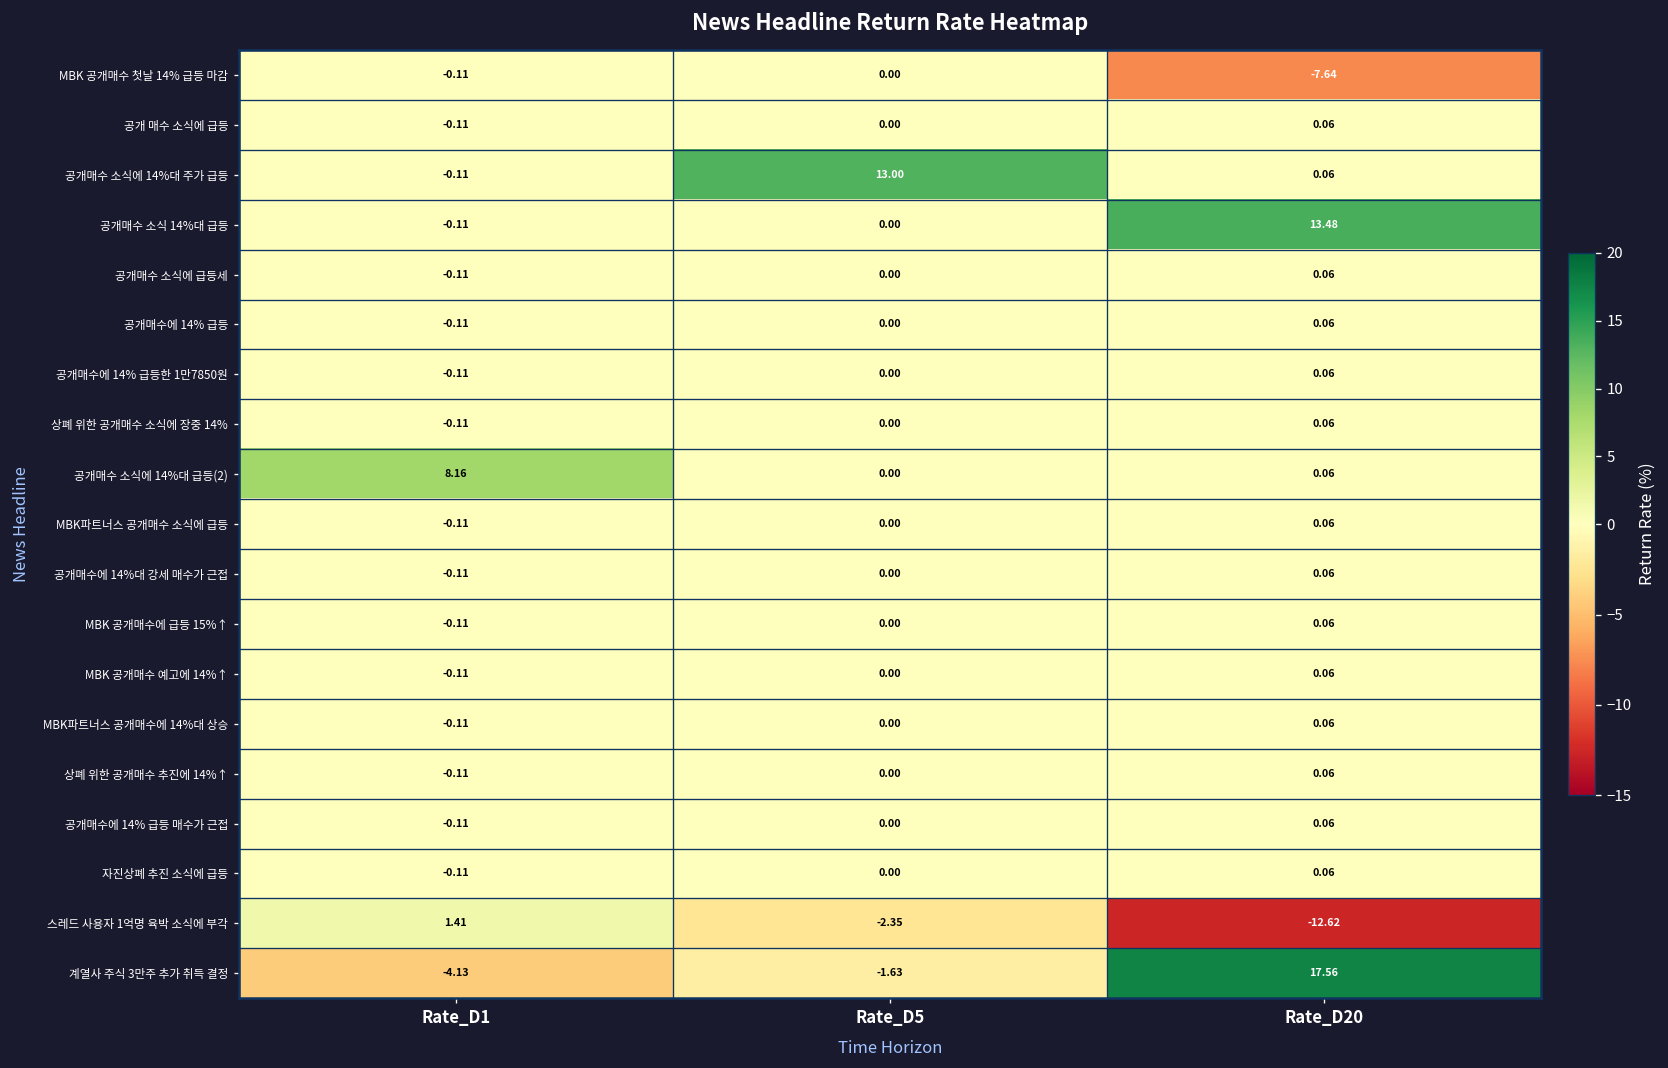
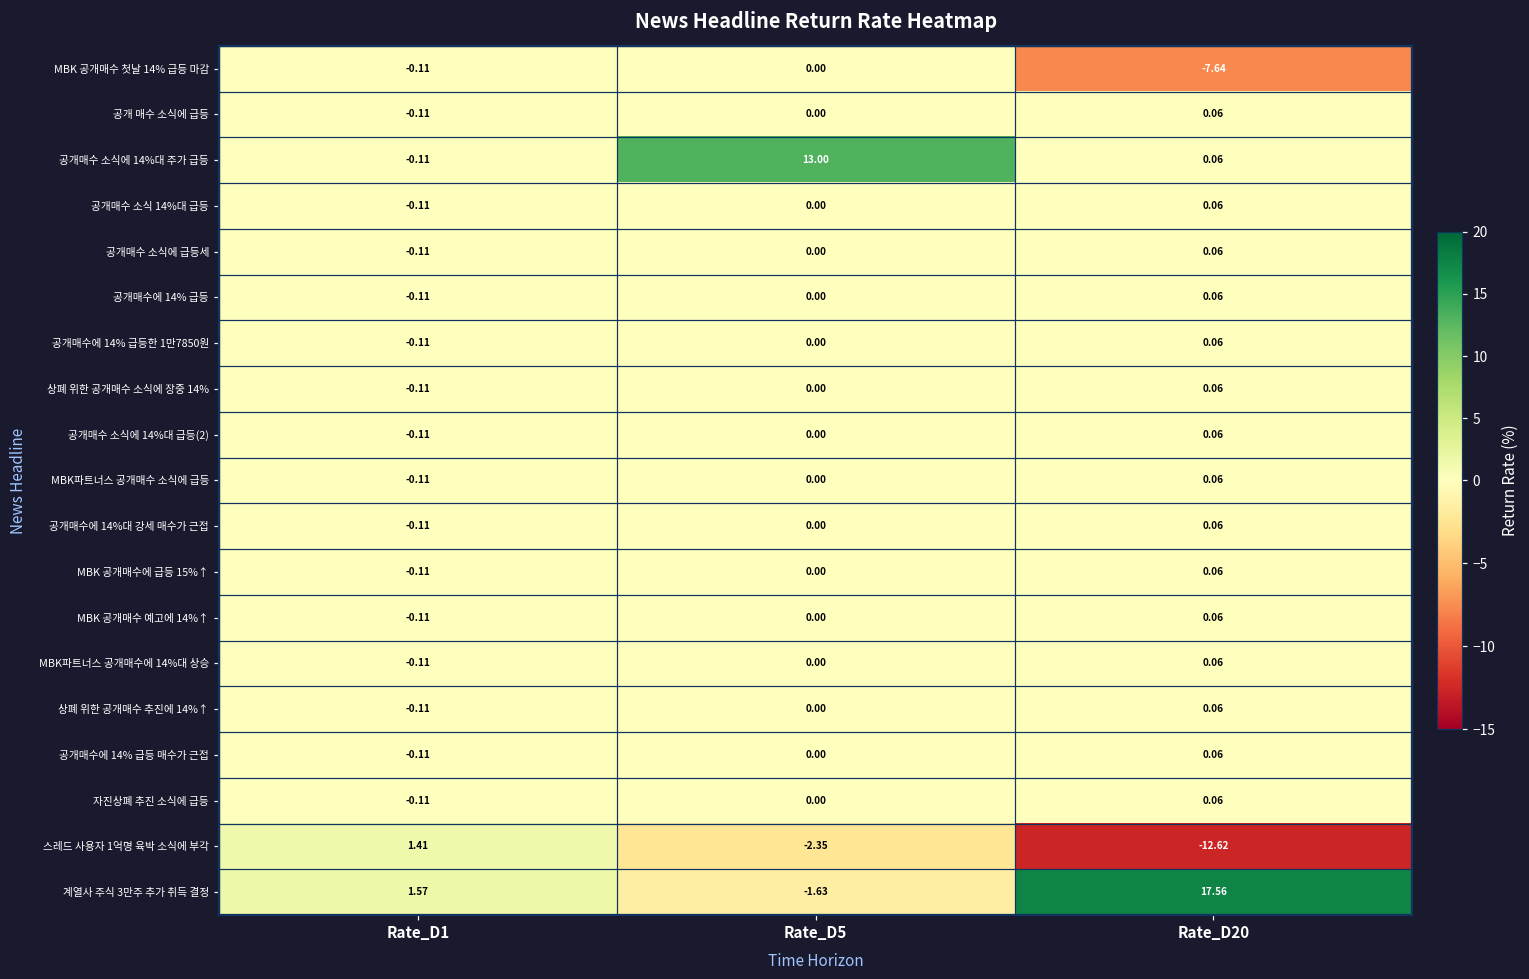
공개매수 소식 14%대 급등, Rate_D20: 13.48 -> 0.06
공개매수 소식에 14%대 급등(2), Rate_D1: 8.16 -> -0.11
계열사 주식 3만주 추가 취득 결정, Rate_D1: -4.13 -> 1.57
